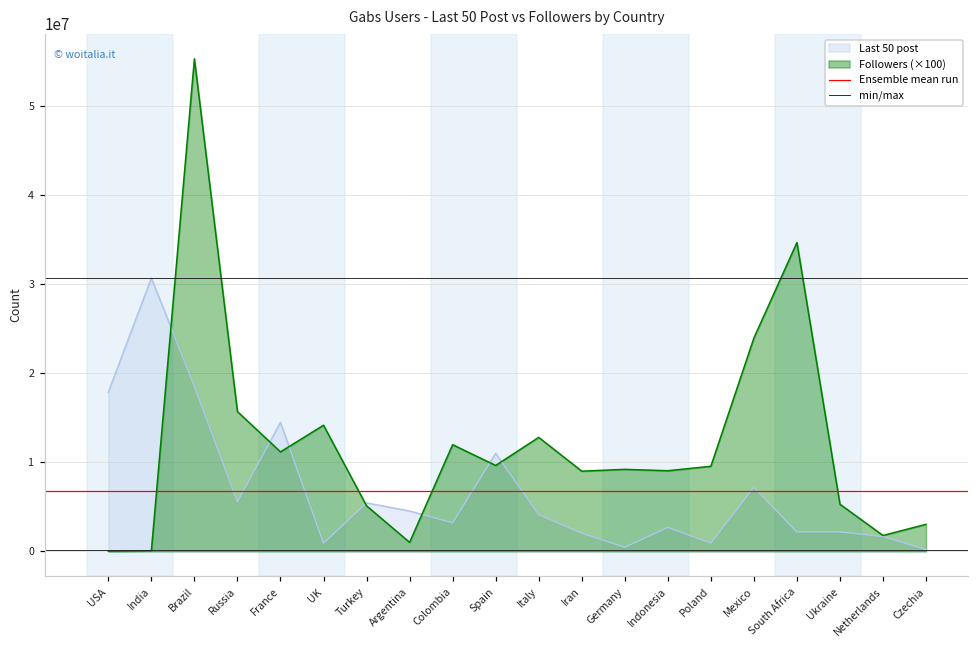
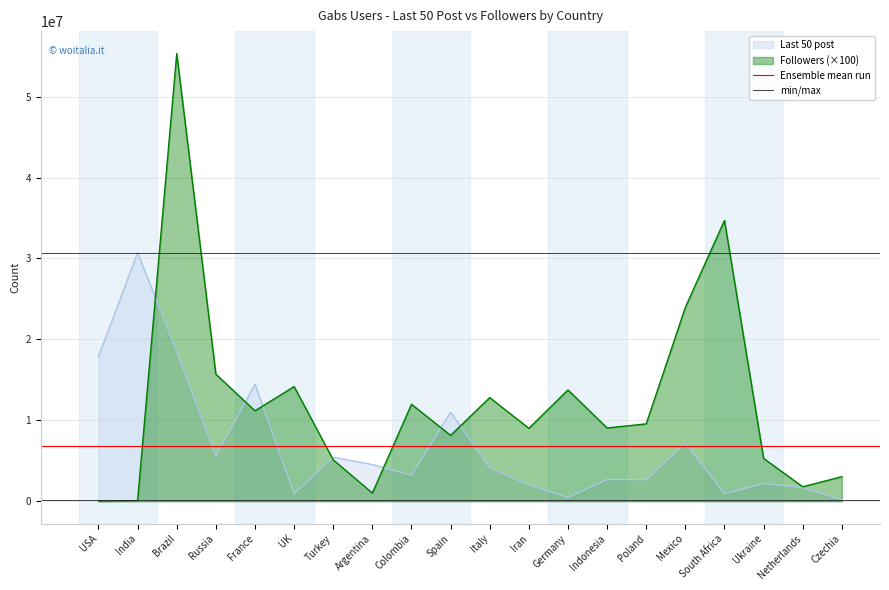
Followers (×100), Spain: 10000000 -> 8000000
Followers (×100), Germany: 9000000 -> 14000000
Last 50 post, Poland: 1000000 -> 3000000
Last 50 post, South Africa: 2000000 -> 1000000
